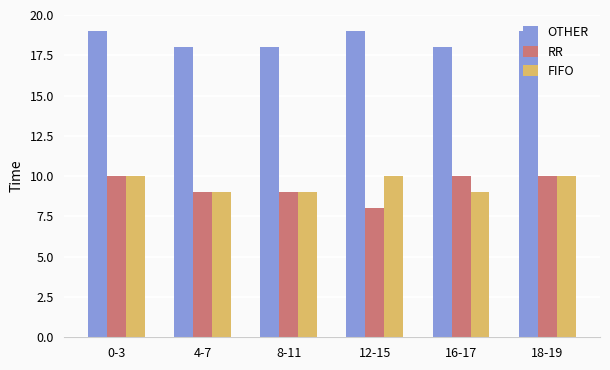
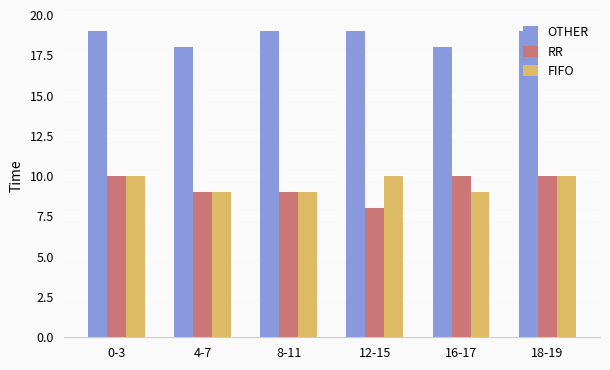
OTHER, 8-11: 18 -> 19
